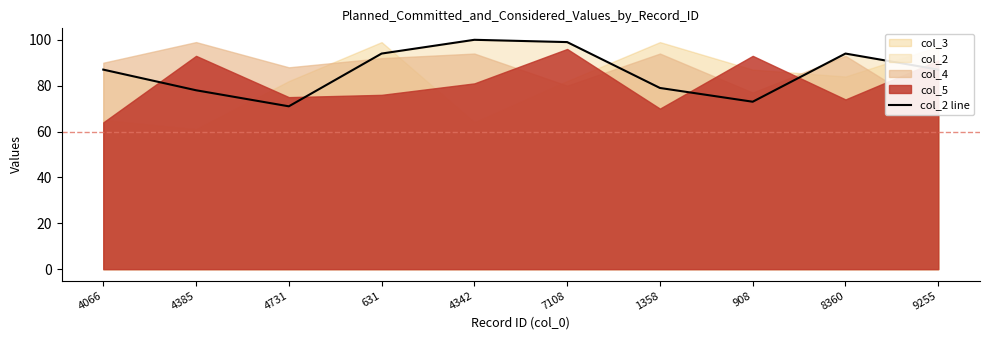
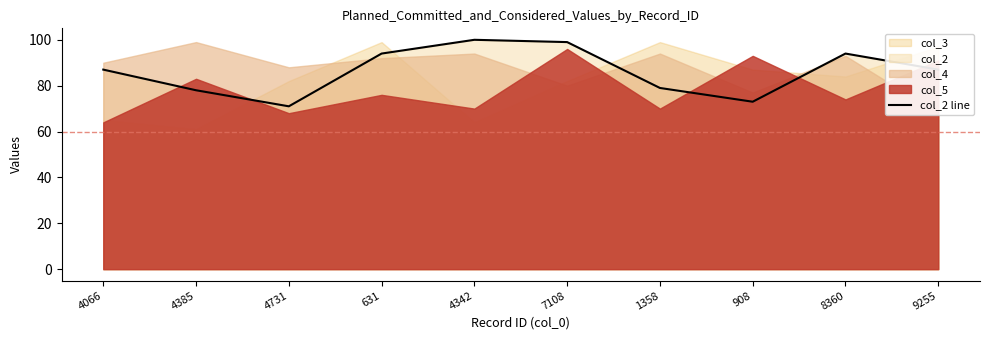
col_5, 4385: 93 -> 83
col_5, 4731: 75 -> 68
col_5, 4342: 81 -> 70
